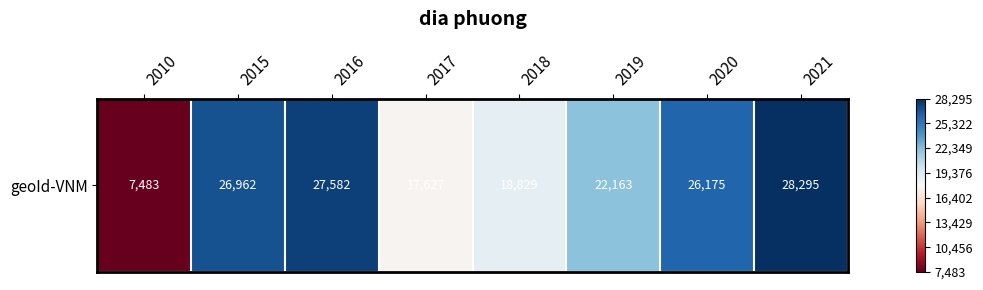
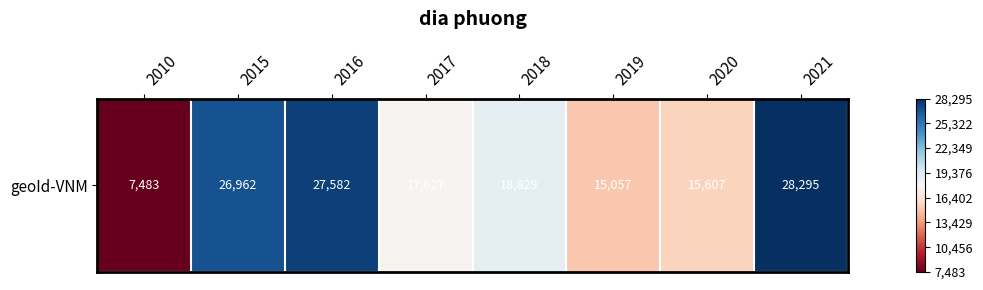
geoId-VNM, 2019: 22,163 -> 15,057
geoId-VNM, 2020: 26,175 -> 15,607
